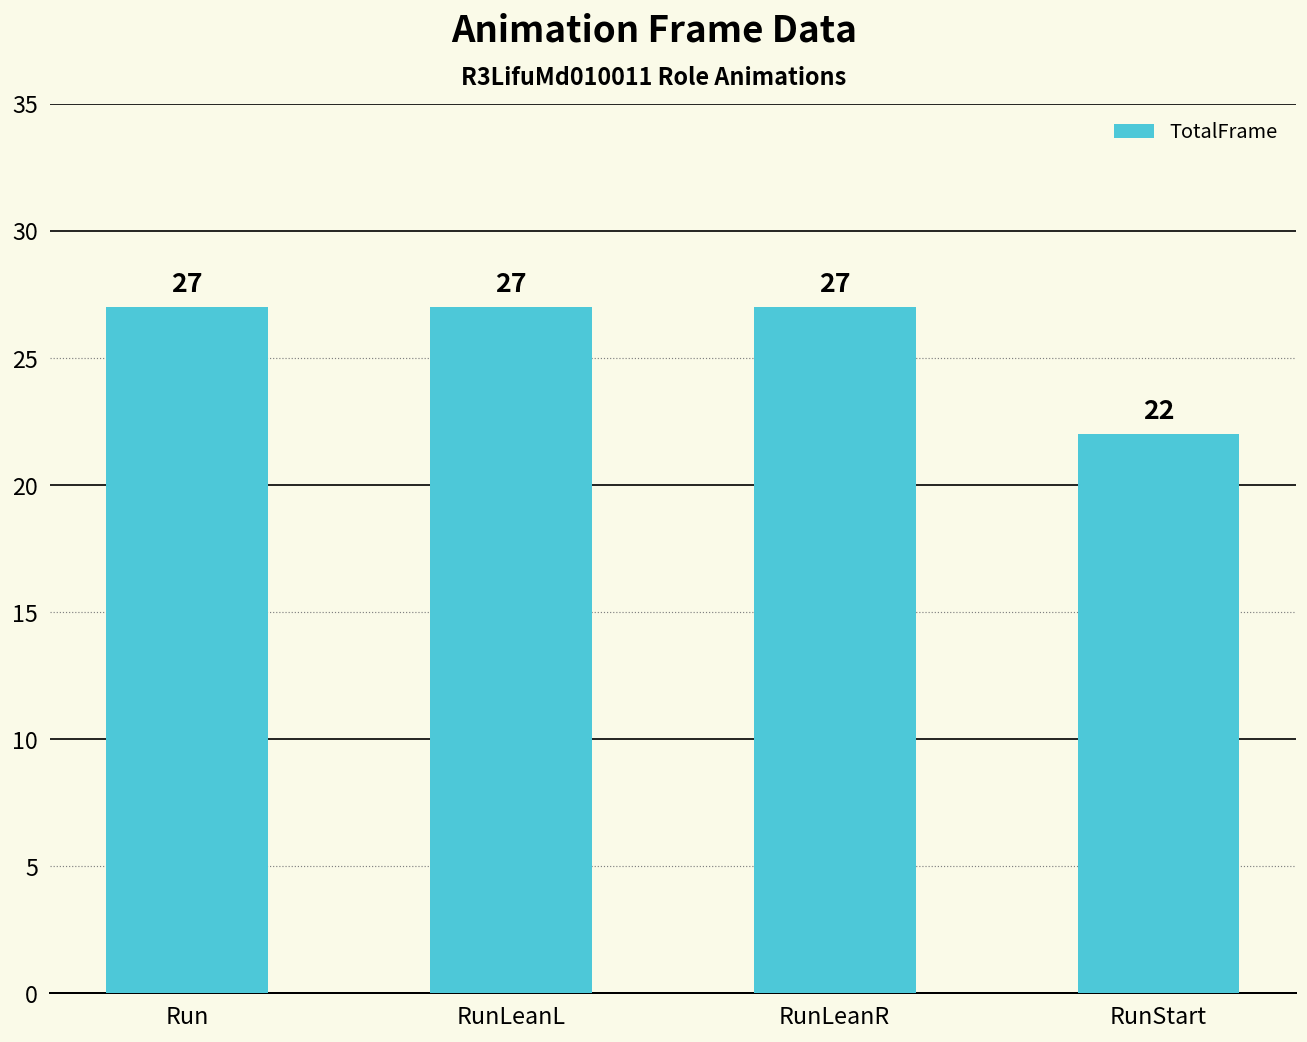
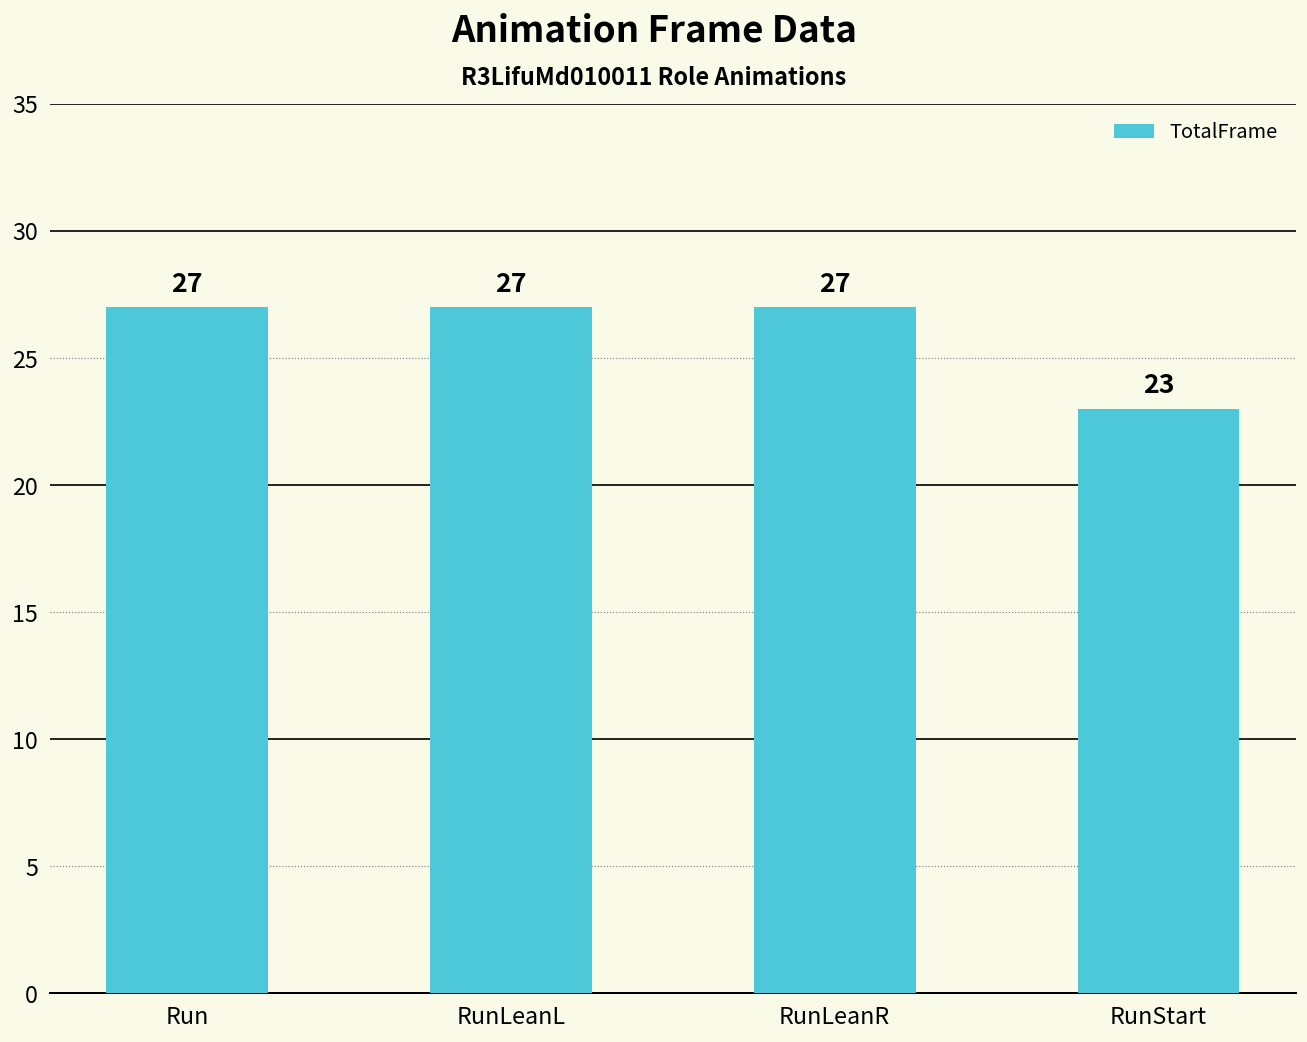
RunStart: 22 -> 23
